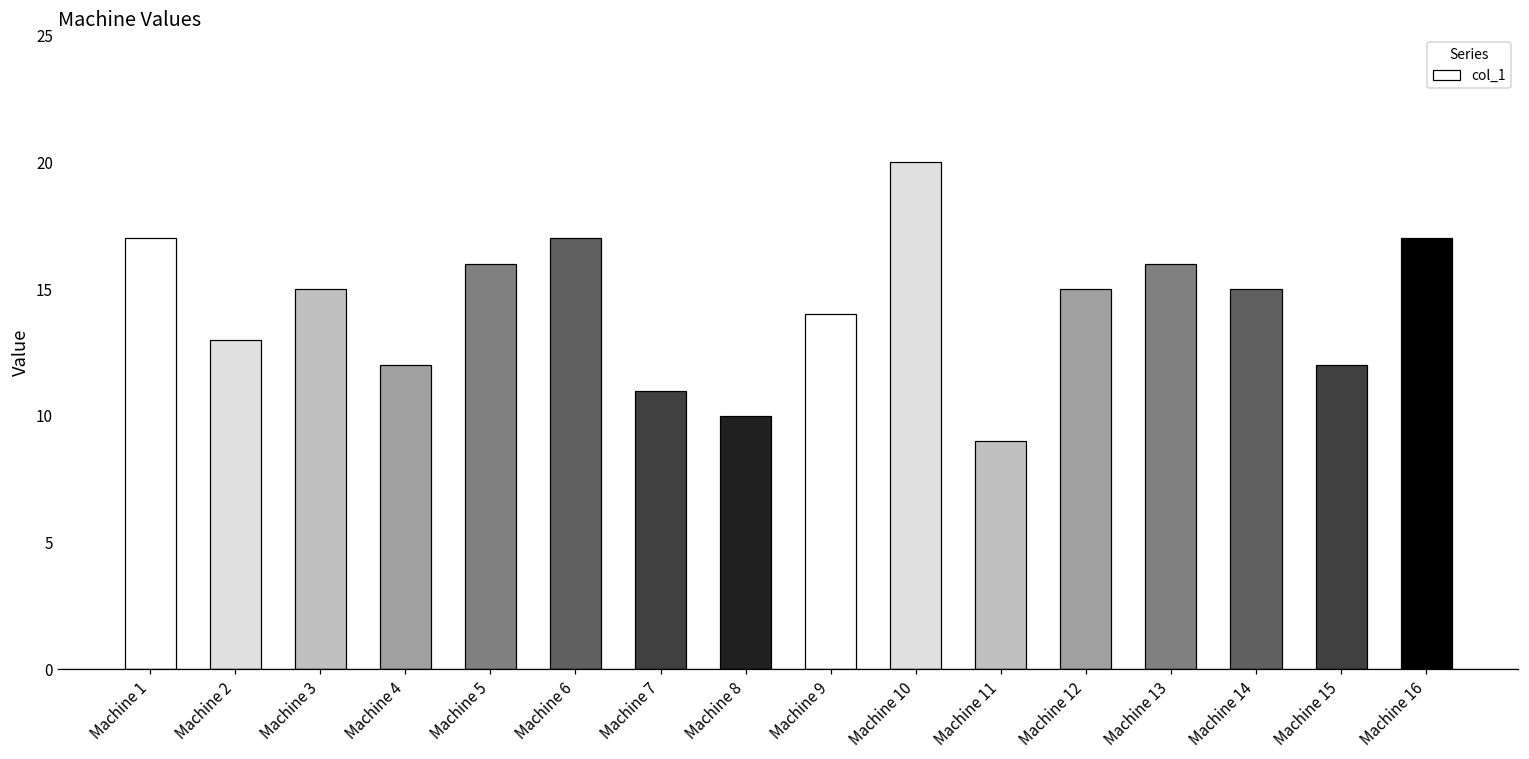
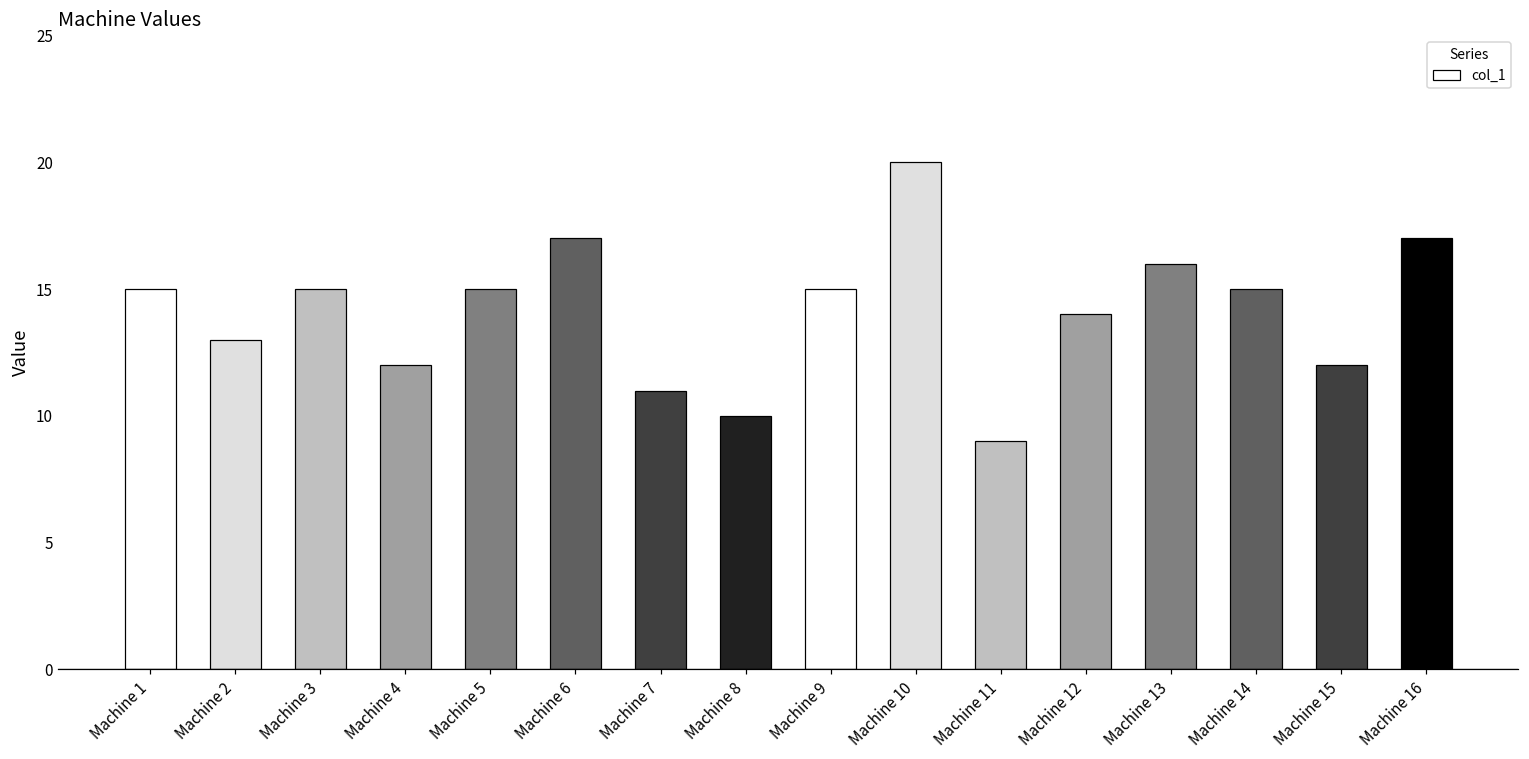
Machine 1: 17 -> 15
Machine 5: 16 -> 15
Machine 9: 14 -> 15
Machine 12: 15 -> 14
